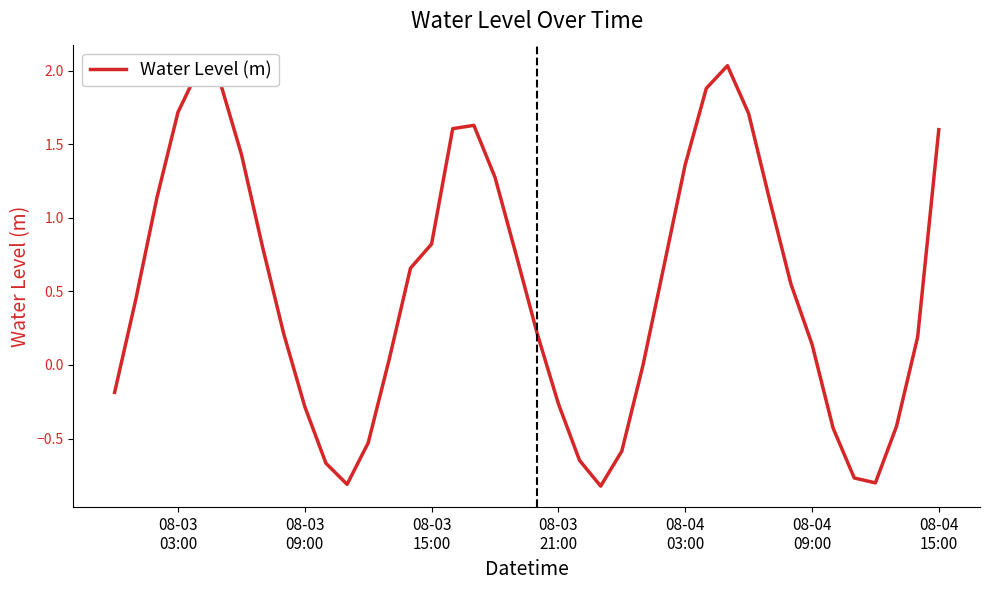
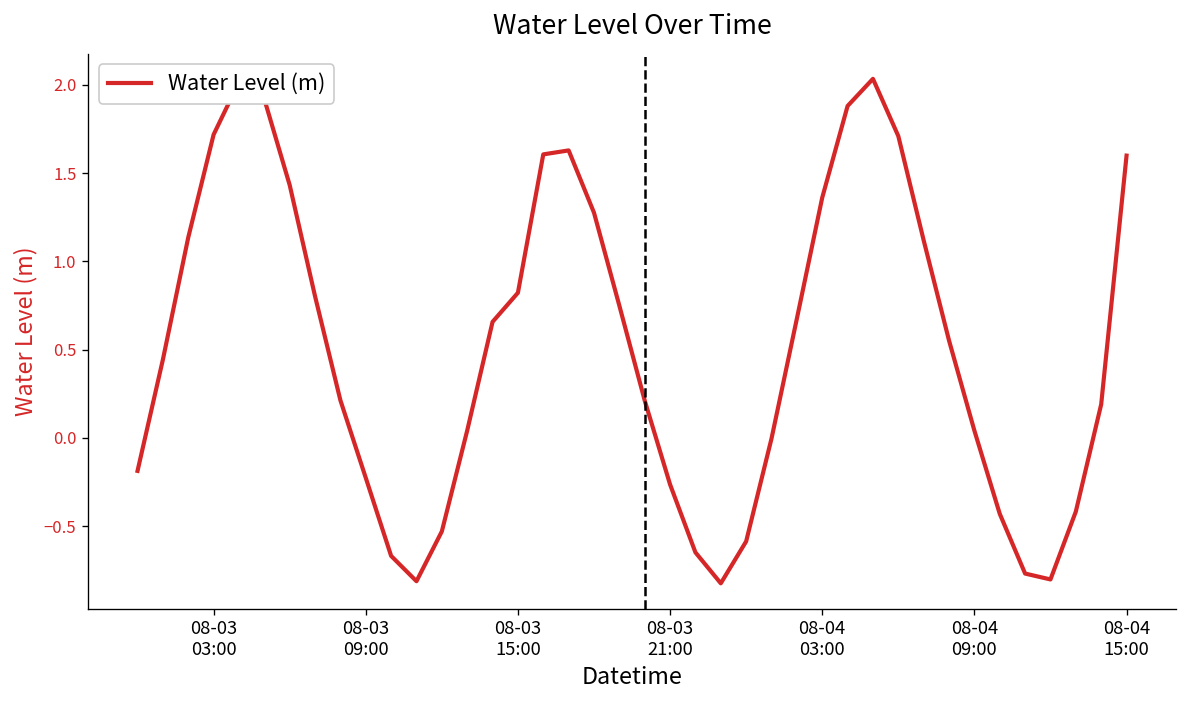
08-03 09:00: -0.28 -> -0.23
08-04 09:00: 0.14 -> 0.04
